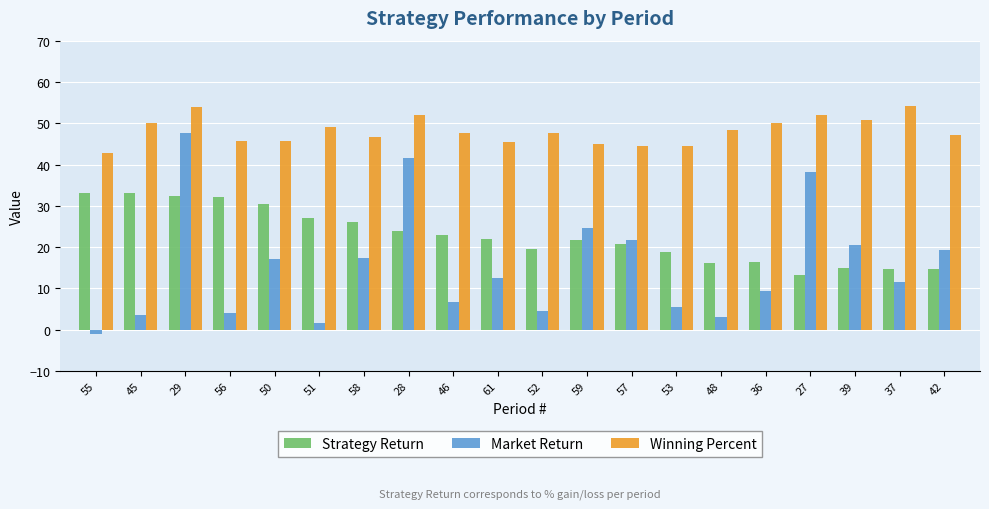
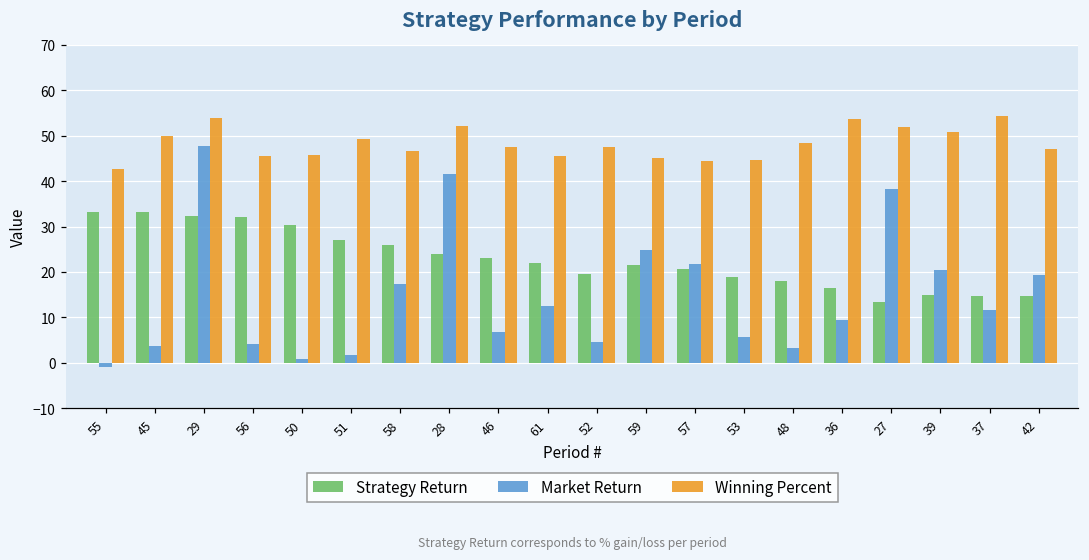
Market Return, 50: 17 -> 1
Strategy Return, 48: 16 -> 18
Winning Percent, 36: 50 -> 54
